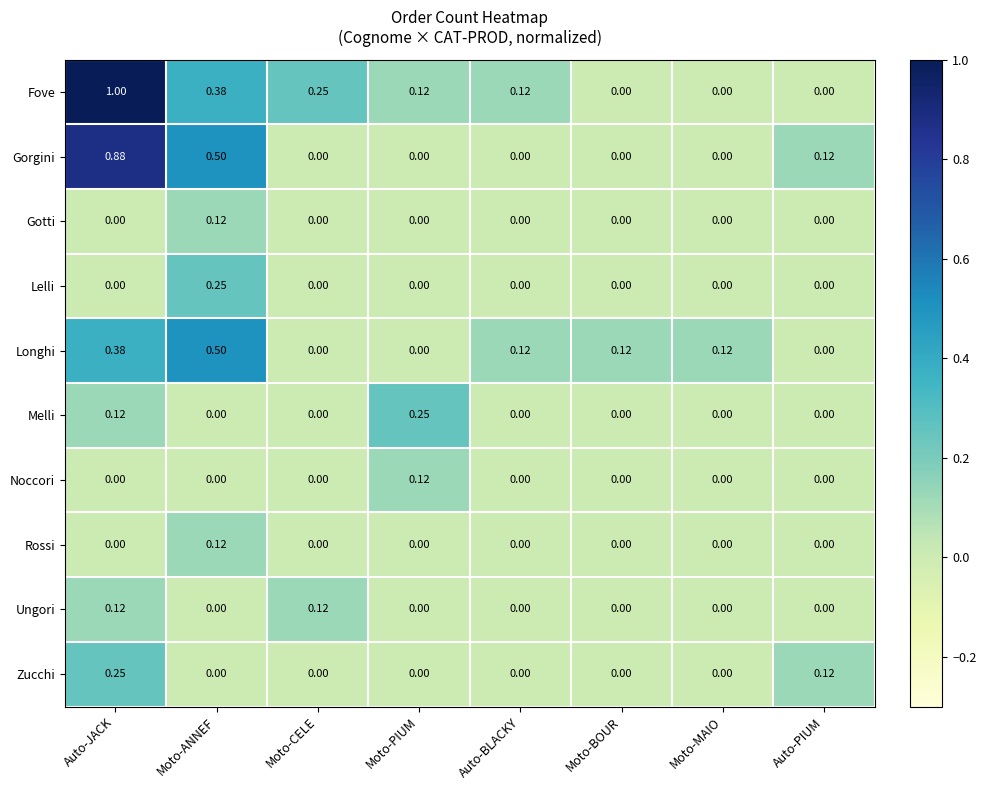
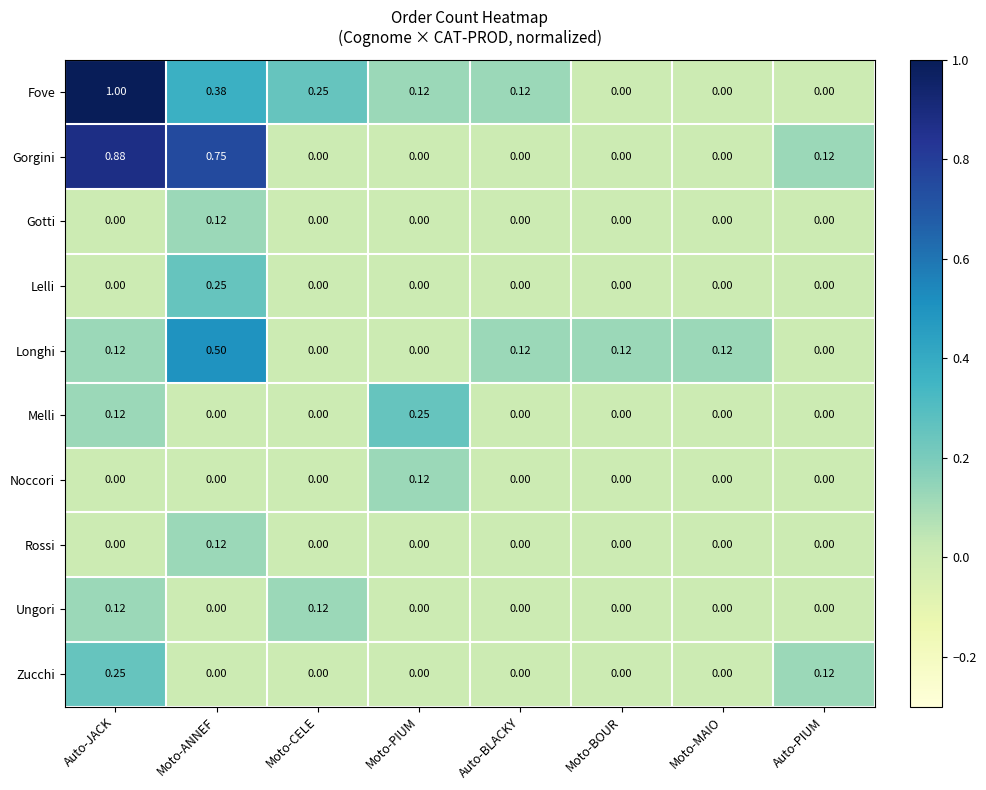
Gorgini, Moto-ANNEF: 0.50 -> 0.75
Longhi, Auto-JACK: 0.38 -> 0.12
